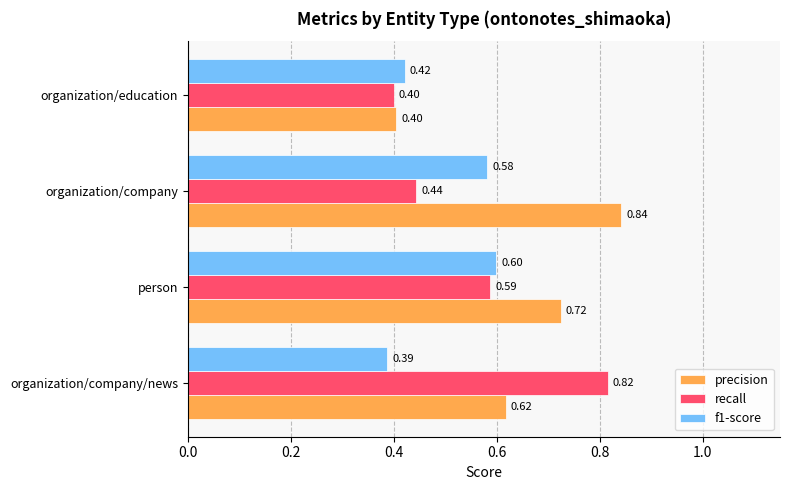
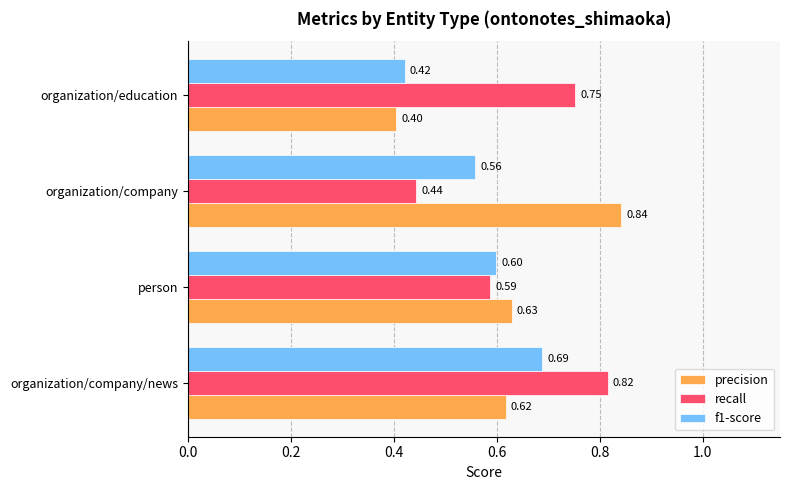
recall, organization/education: 0.40 -> 0.75
f1-score, organization/company: 0.58 -> 0.56
precision, person: 0.72 -> 0.63
f1-score, organization/company/news: 0.39 -> 0.69
